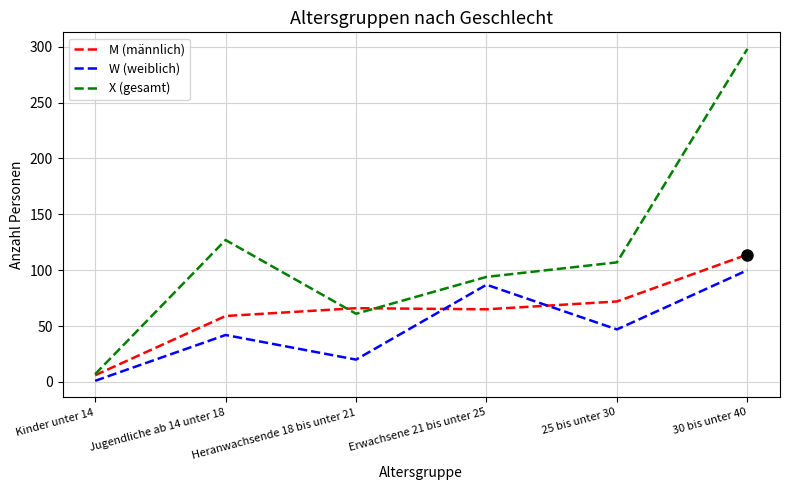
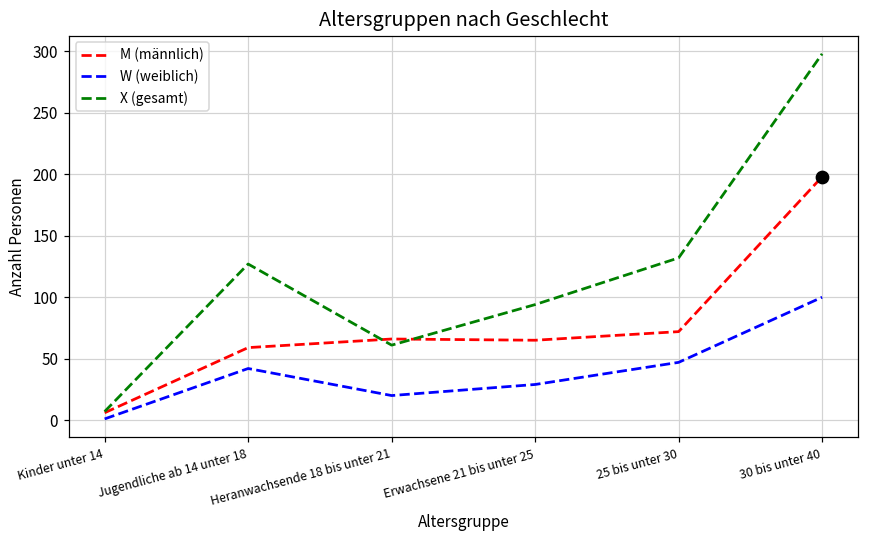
W (weiblich), Erwachsene 21 bis unter 25: 87 -> 29
X (gesamt), 25 bis unter 30: 107 -> 132
M (männlich), 30 bis unter 40: 114 -> 198
